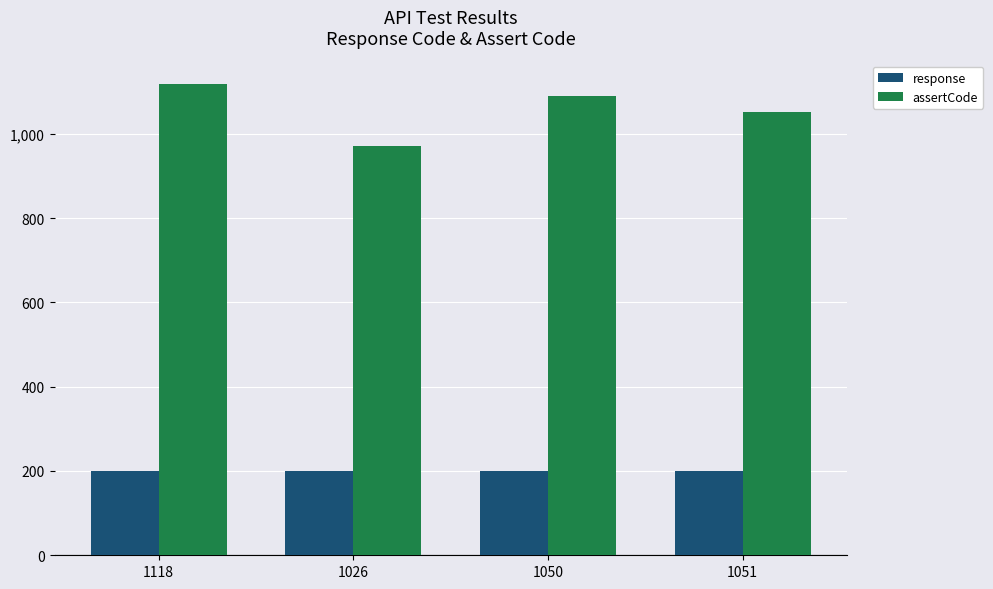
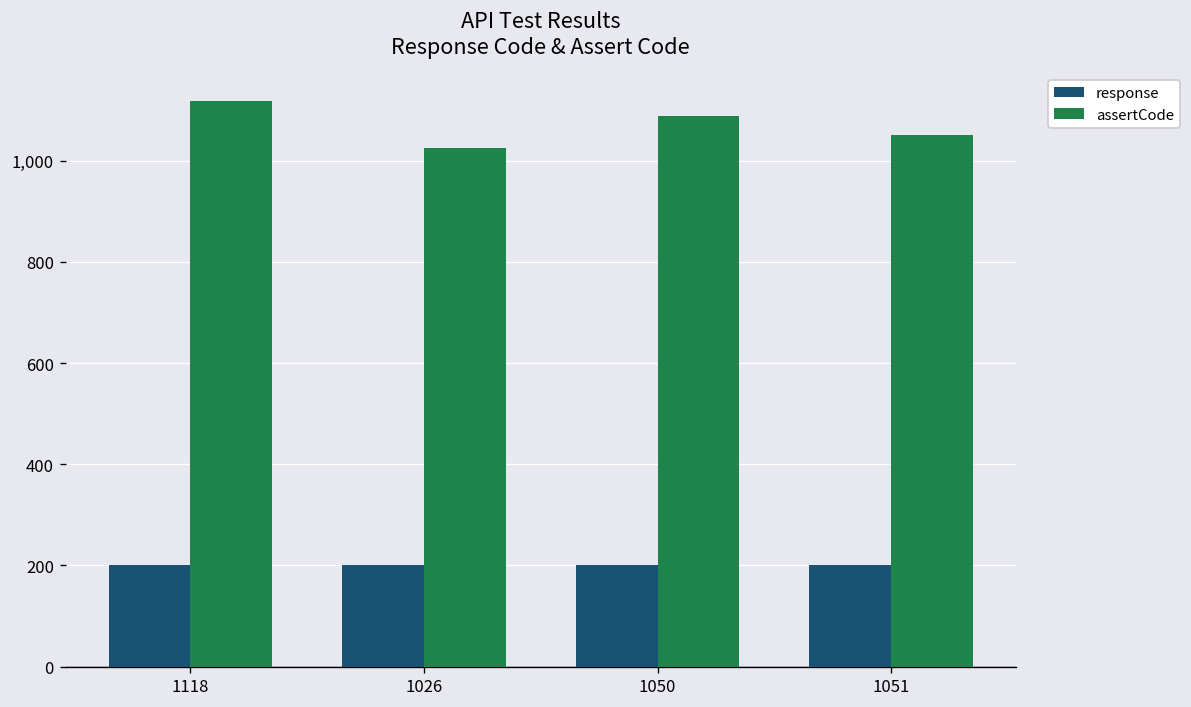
assertCode, 1026: 970 -> 1,030
